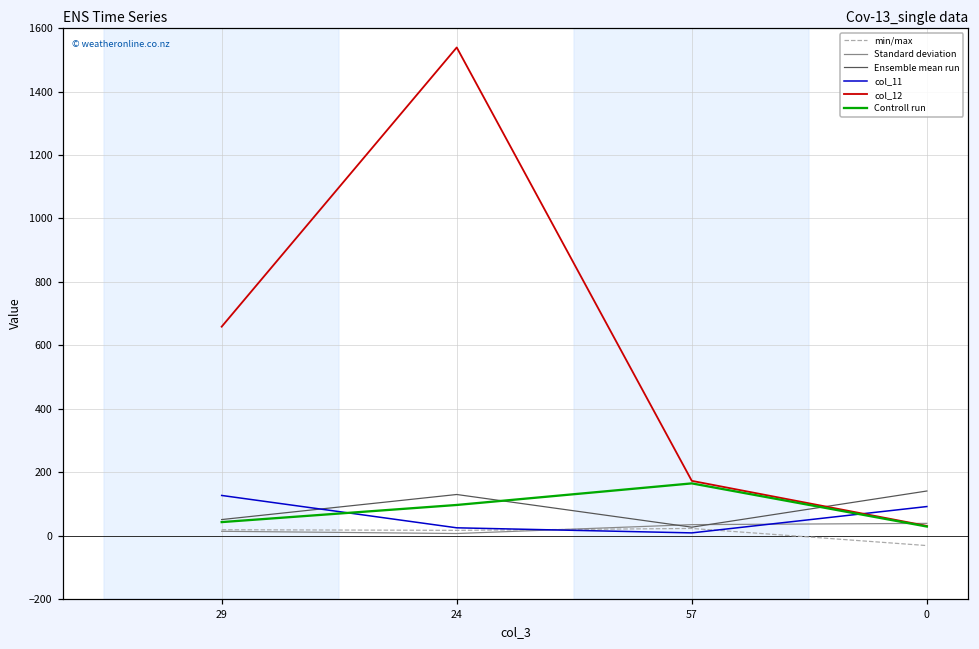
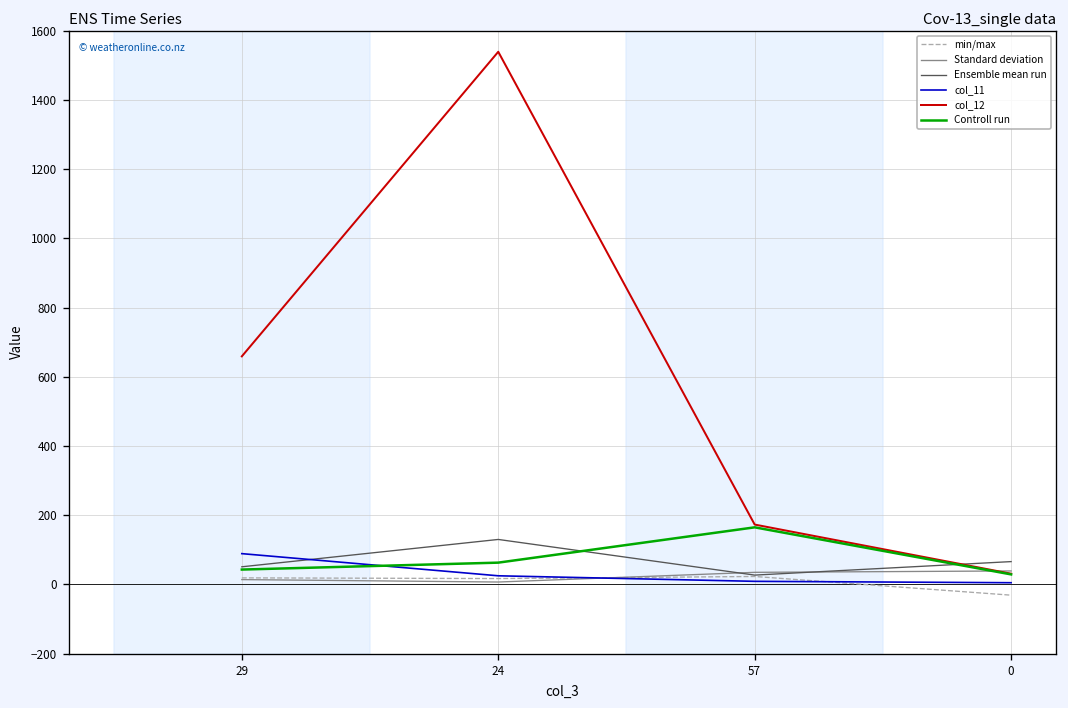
col_11, 29: 130 -> 90
Controll run, 24: 100 -> 60
Ensemble mean run, 0: 140 -> 70
col_11, 0: 90 -> 10
